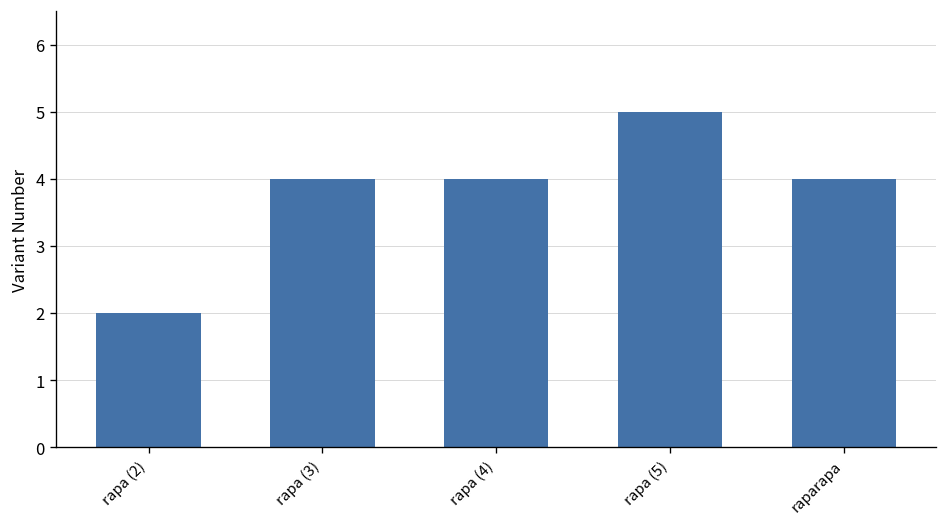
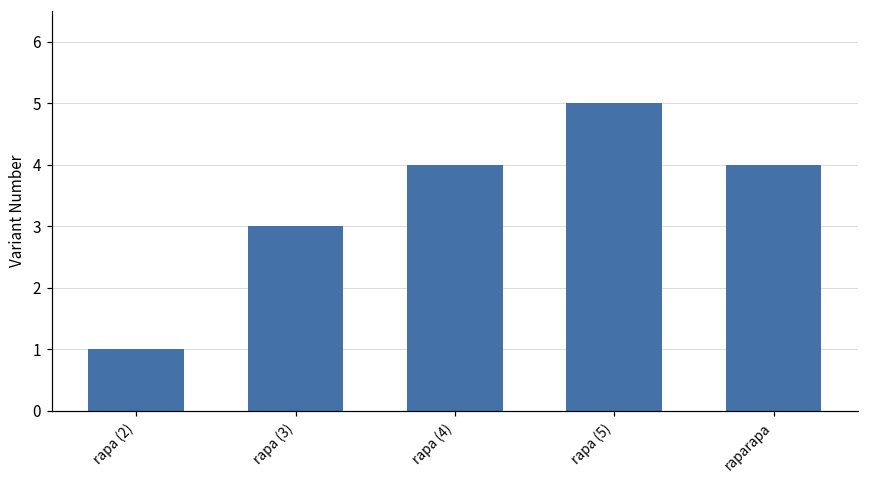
rapa (2): 2 -> 1
rapa (3): 4 -> 3
